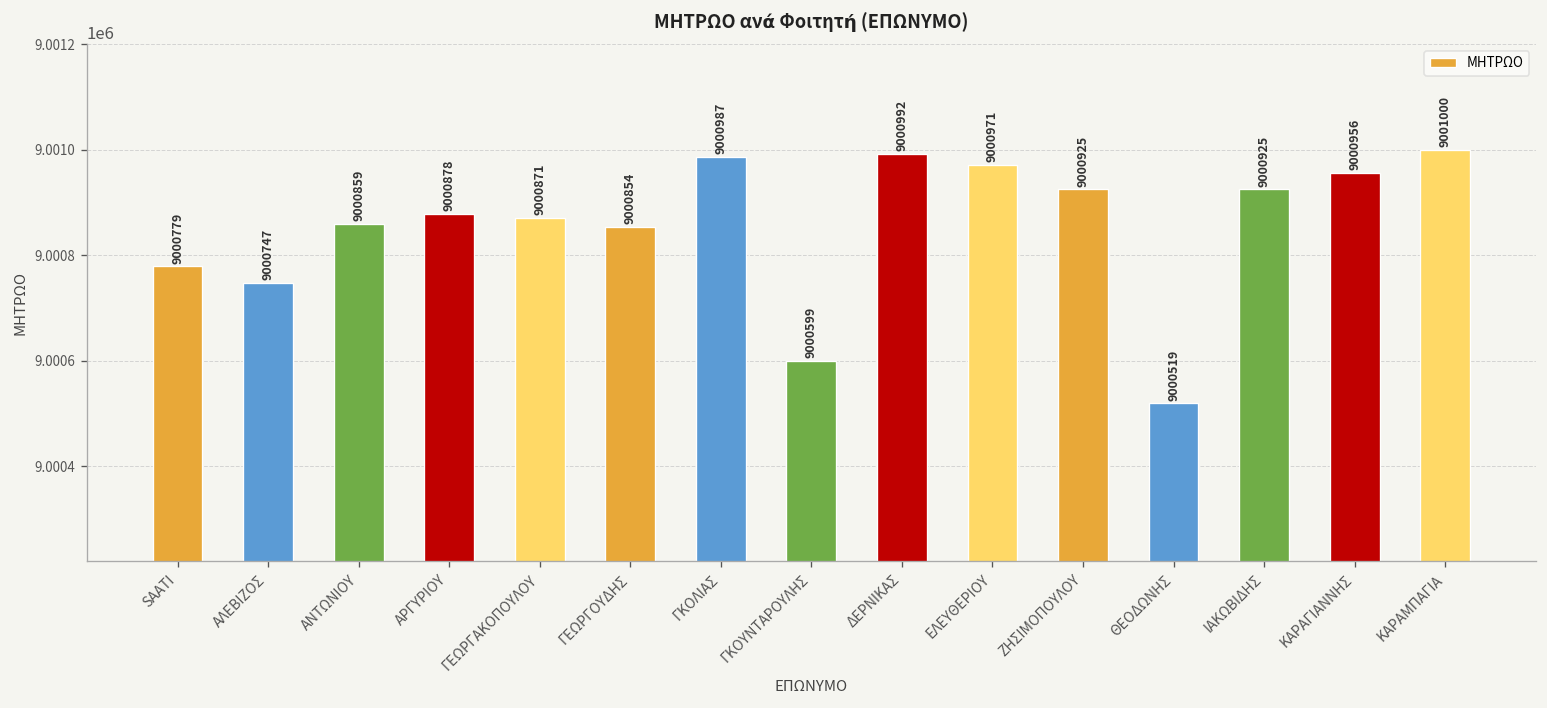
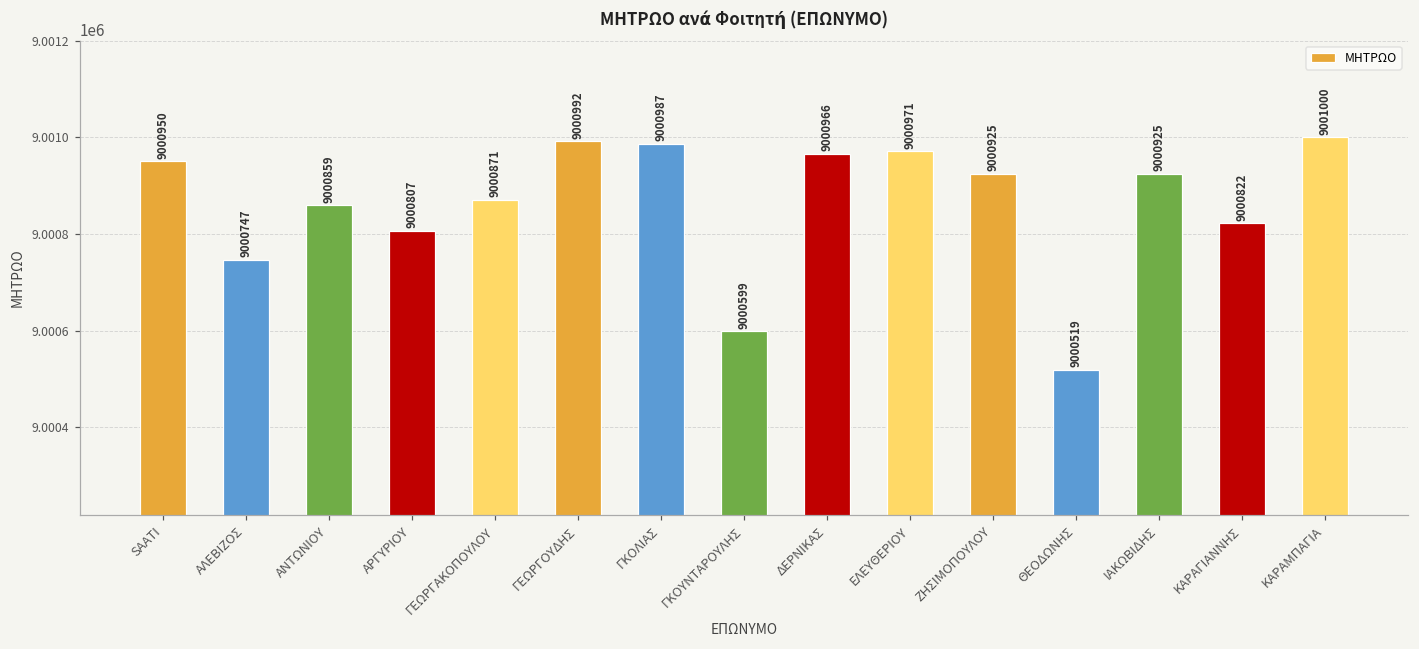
SAATI: 9000779 -> 9000950
ΑΡΓΥΡΙΟΥ: 9000878 -> 9000807
ΓΕΩΡΓΟΥΔΗΣ: 9000854 -> 9000992
ΔΕΡΝΙΚΑΣ: 9000992 -> 9000966
ΚΑΡΑΓΙΑΝΝΗΣ: 9000956 -> 9000822
